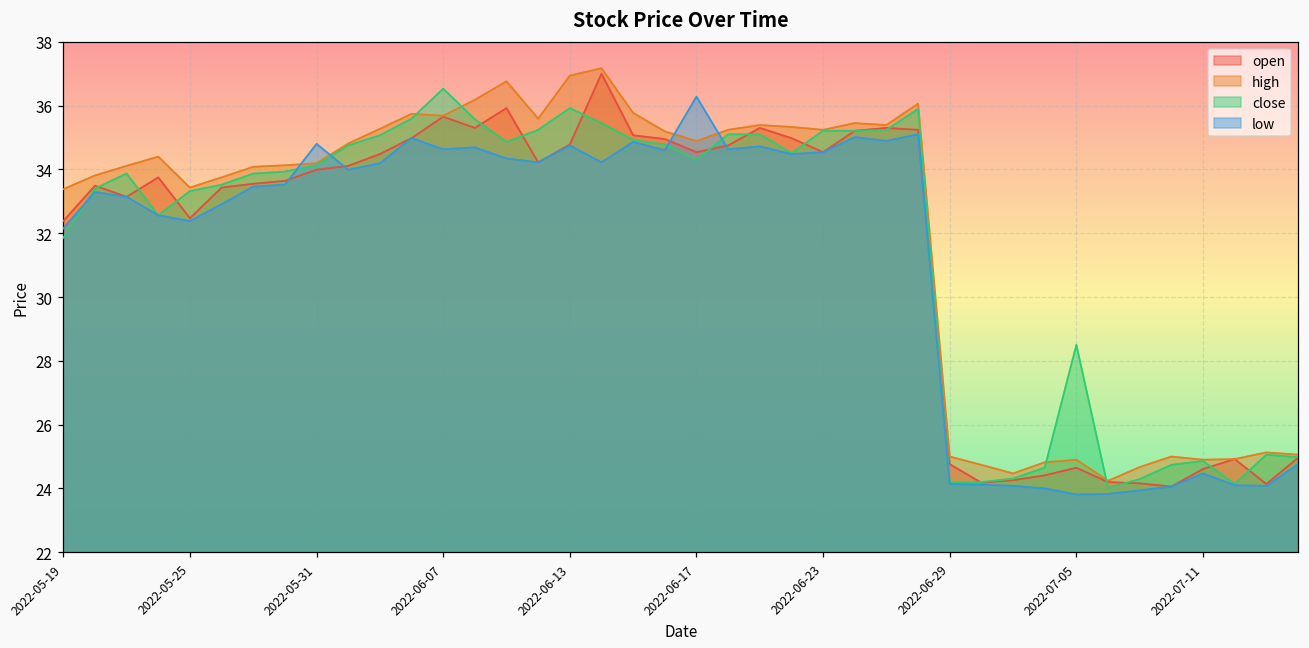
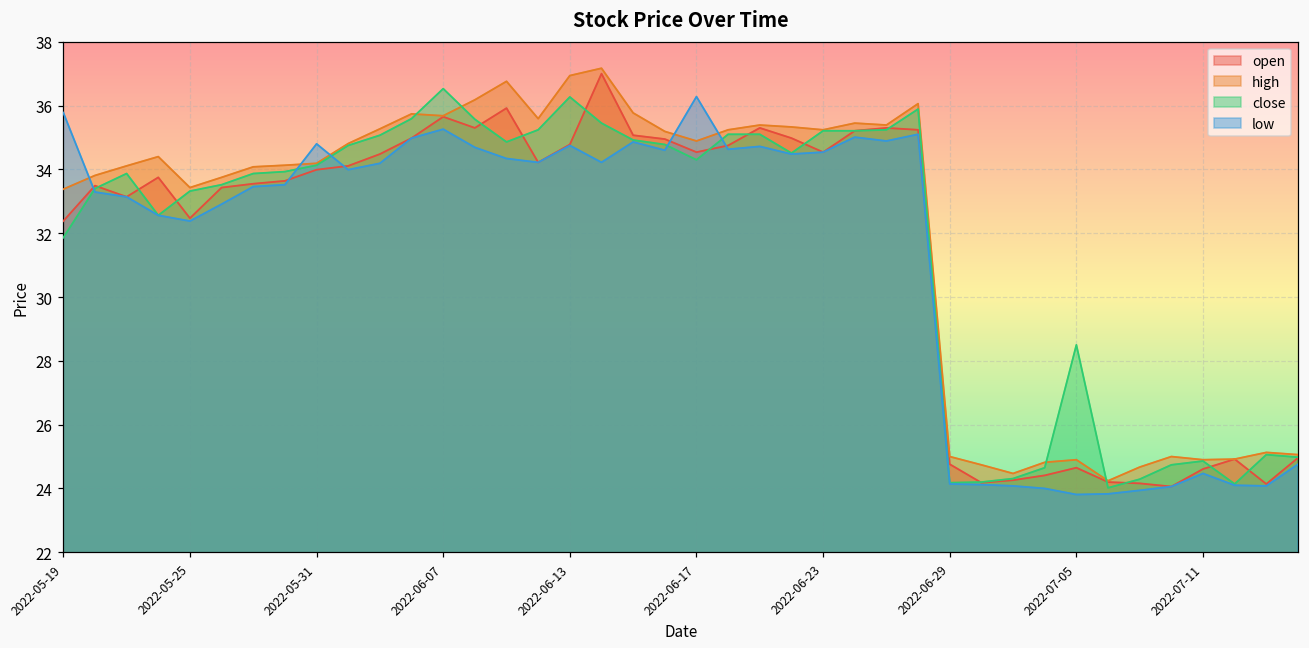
low, 2022-05-19: 32.2 -> 35.8
low, 2022-06-07: 34.6 -> 35.3
close, 2022-06-13: 35.9 -> 36.3
